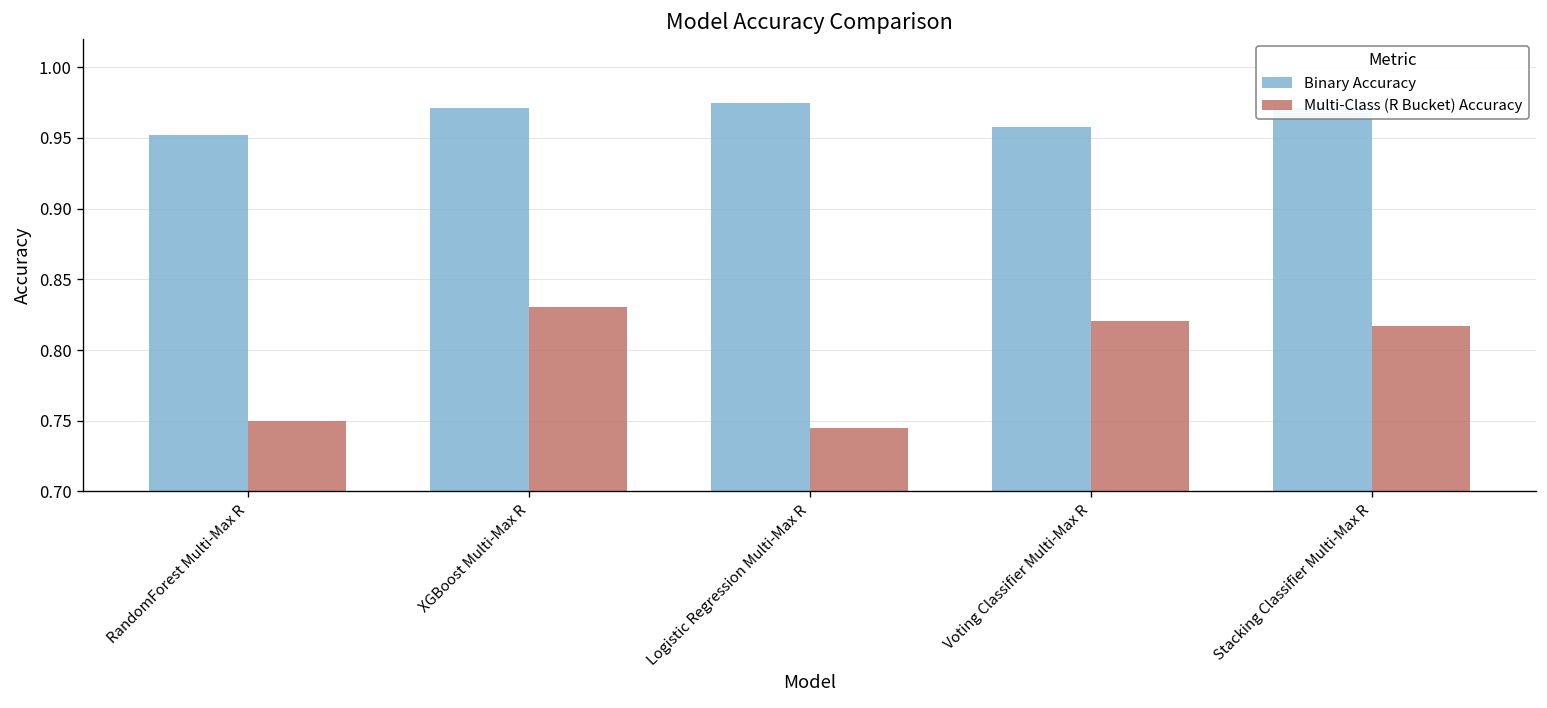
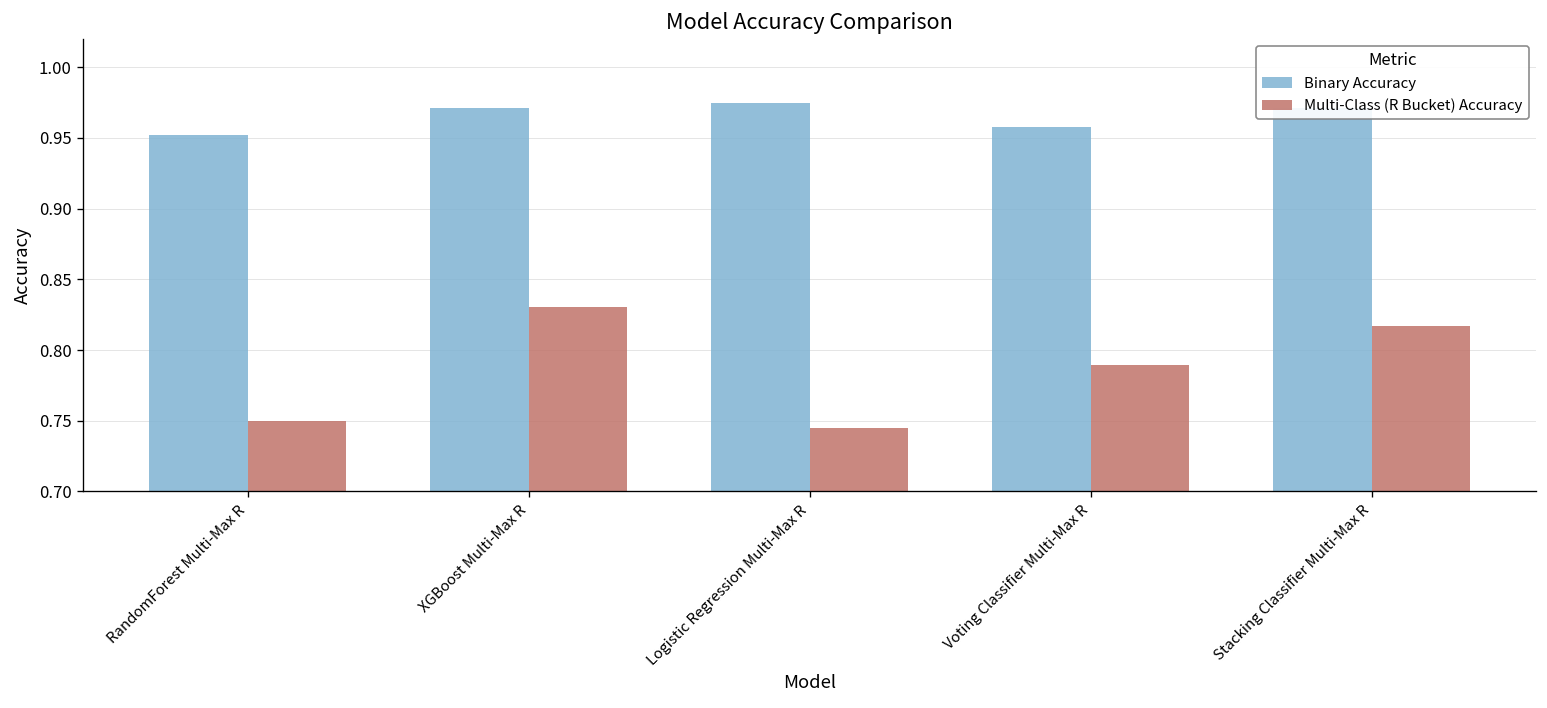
Multi-Class (R Bucket) Accuracy, Voting Classifier Multi-Max R: 0.821 -> 0.789
